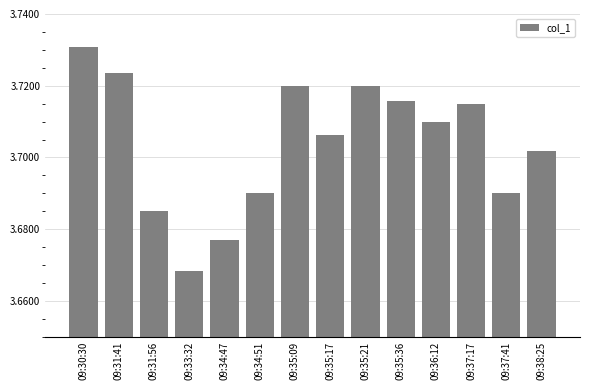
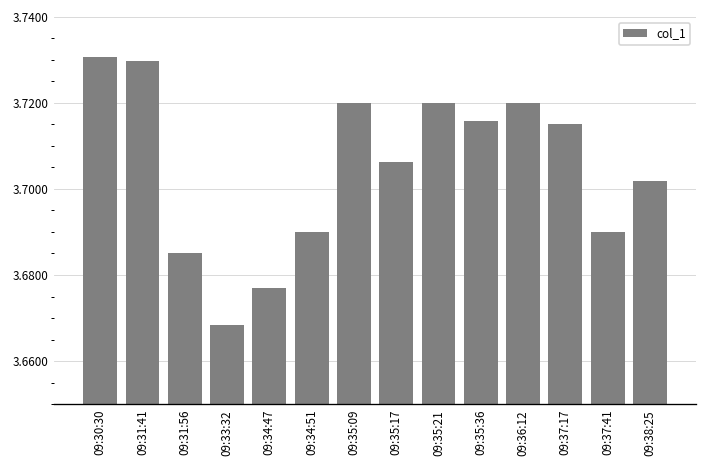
09:31:41: 3.724 -> 3.730
09:36:12: 3.71 -> 3.72
